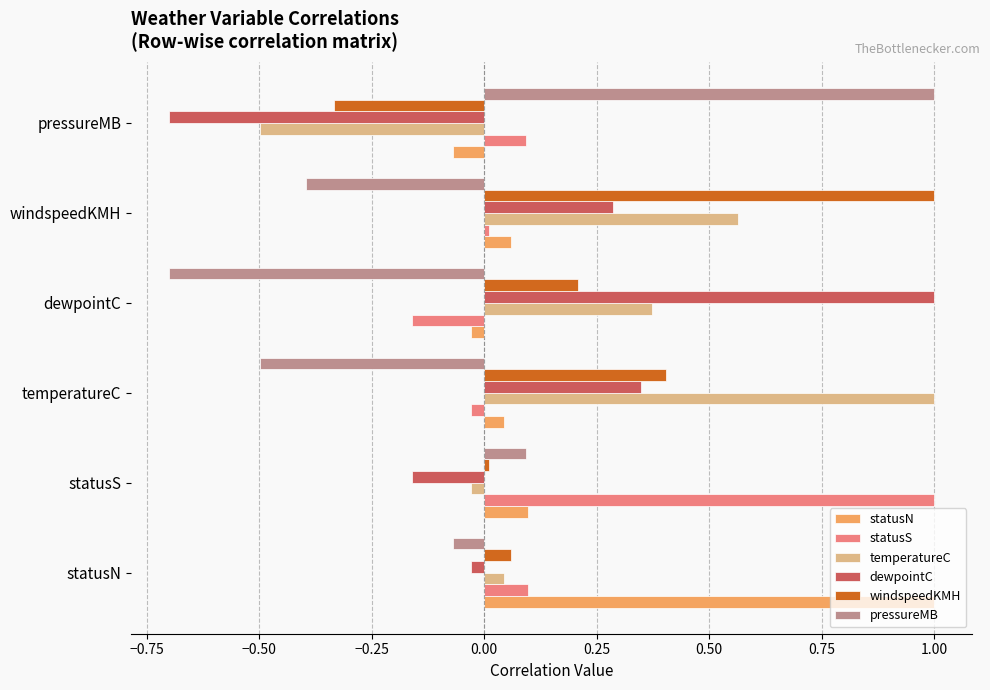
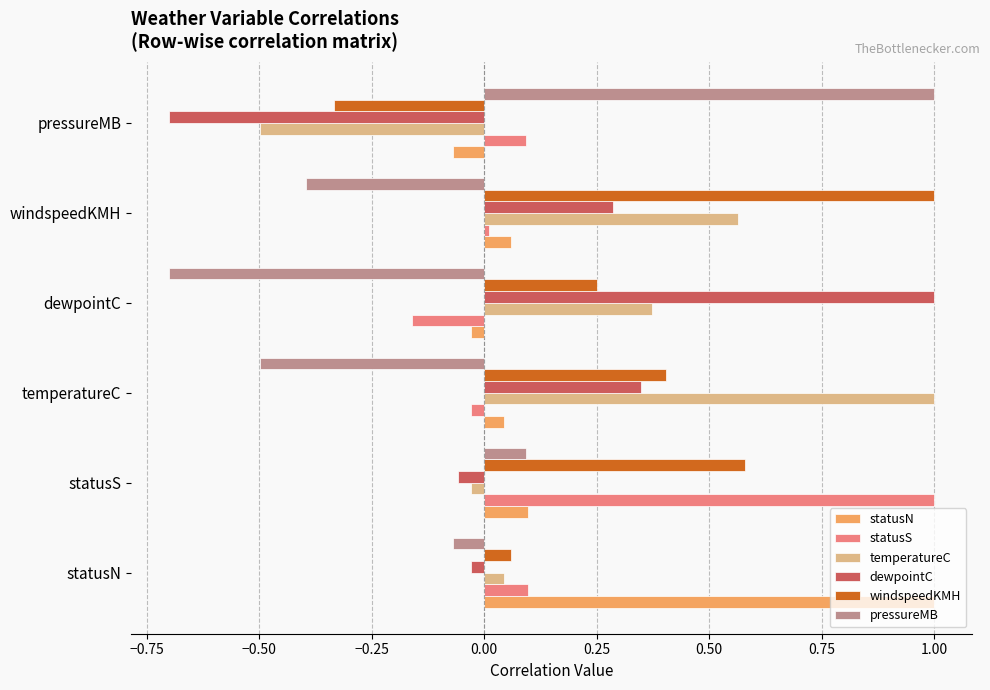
windspeedKMH, dewpointC: 0.21 -> 0.25
windspeedKMH, statusS: 0.01 -> 0.58
dewpointC, statusS: -0.16 -> -0.06
